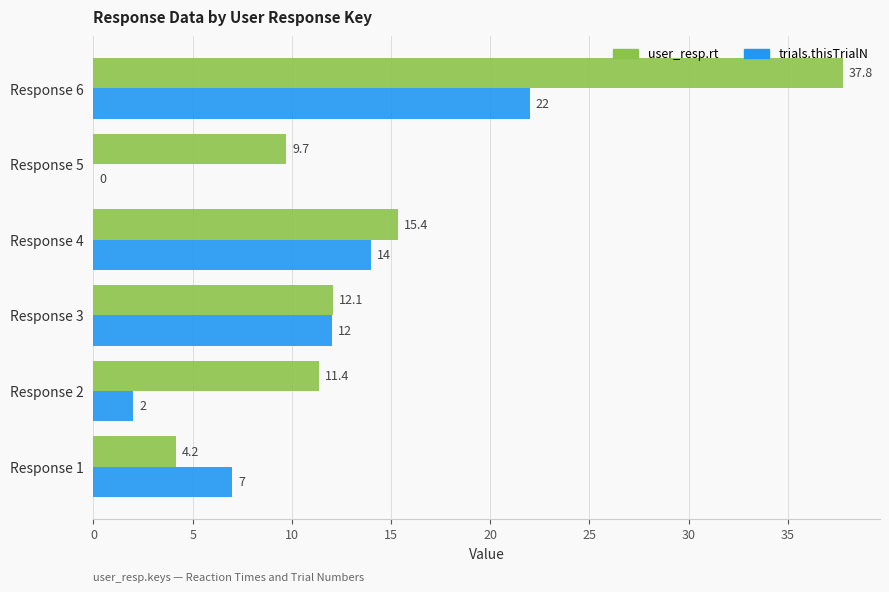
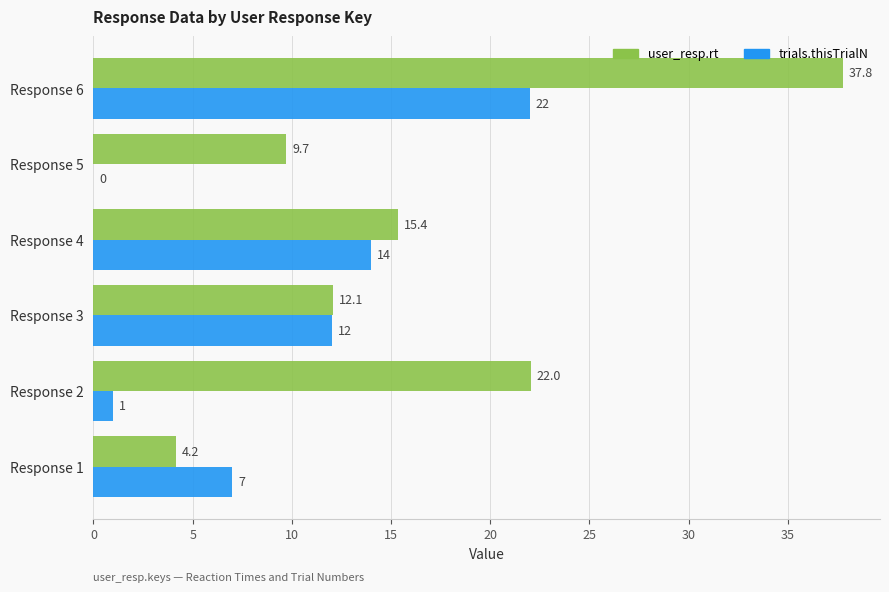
user_resp.rt, Response 2: 11.4 -> 22.0
trials.thisTrialN, Response 2: 2 -> 1
